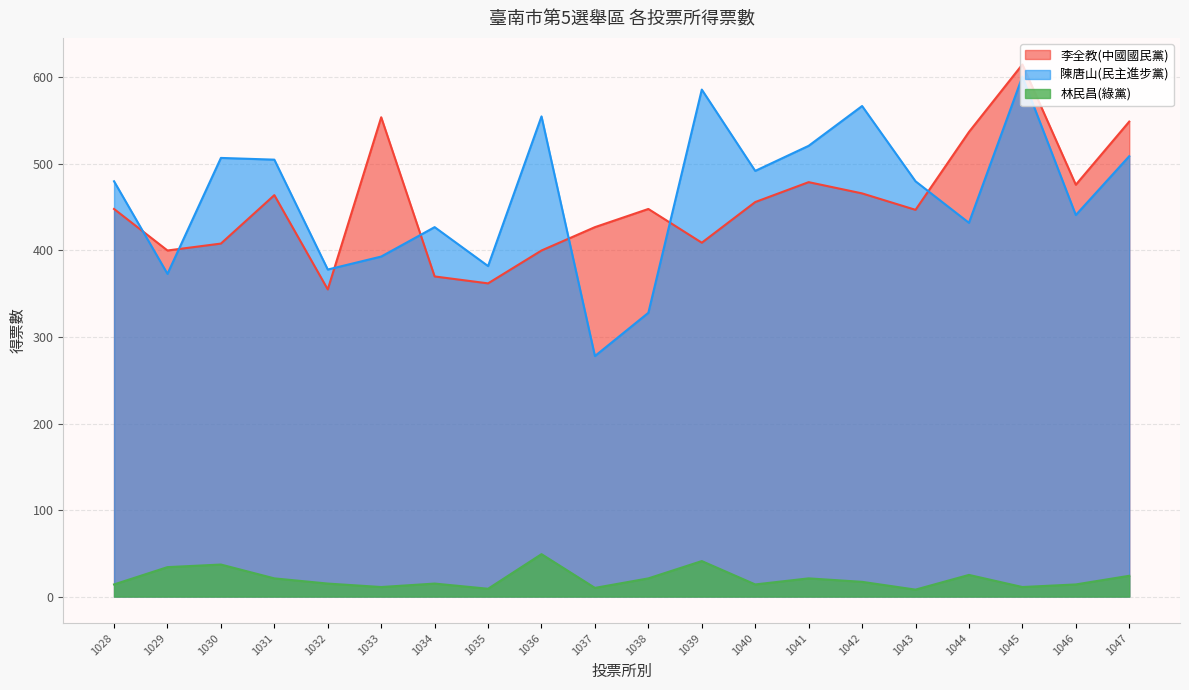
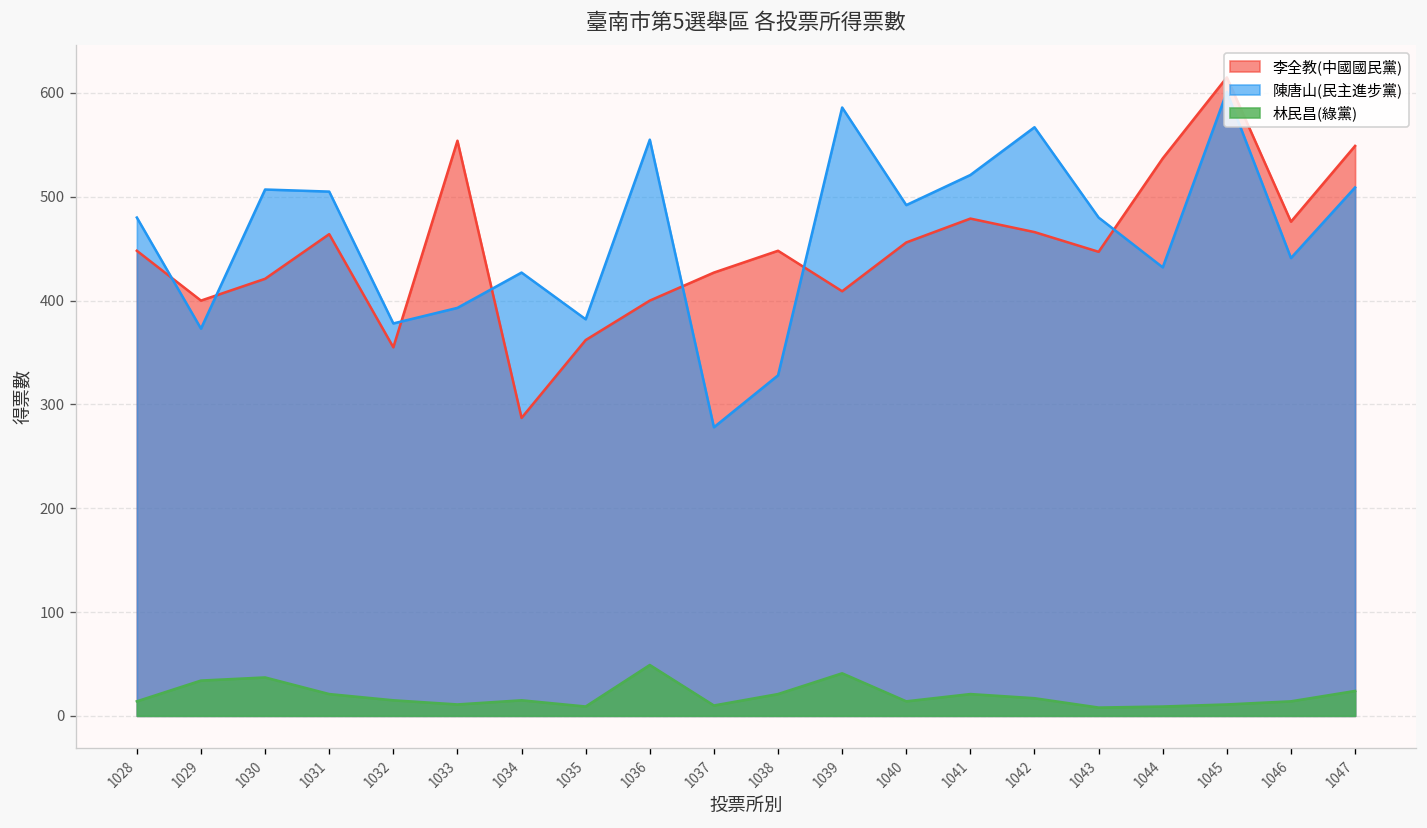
李全教(中國國民黨), 1030: 410 -> 420
李全教(中國國民黨), 1034: 370 -> 290
林民昌(綠黨), 1044: 30 -> 10
